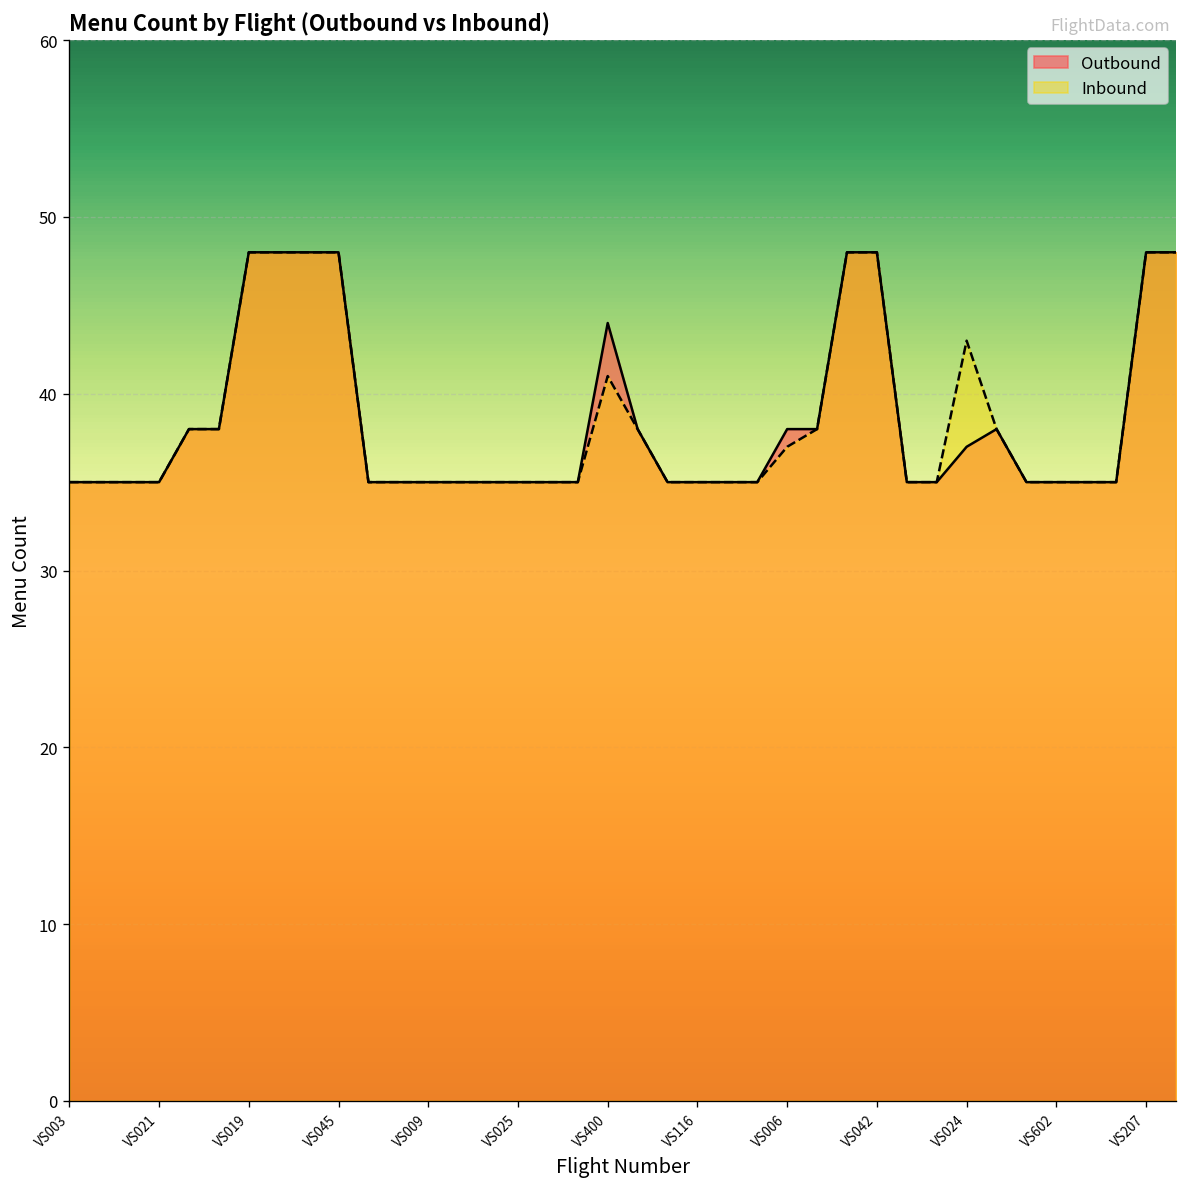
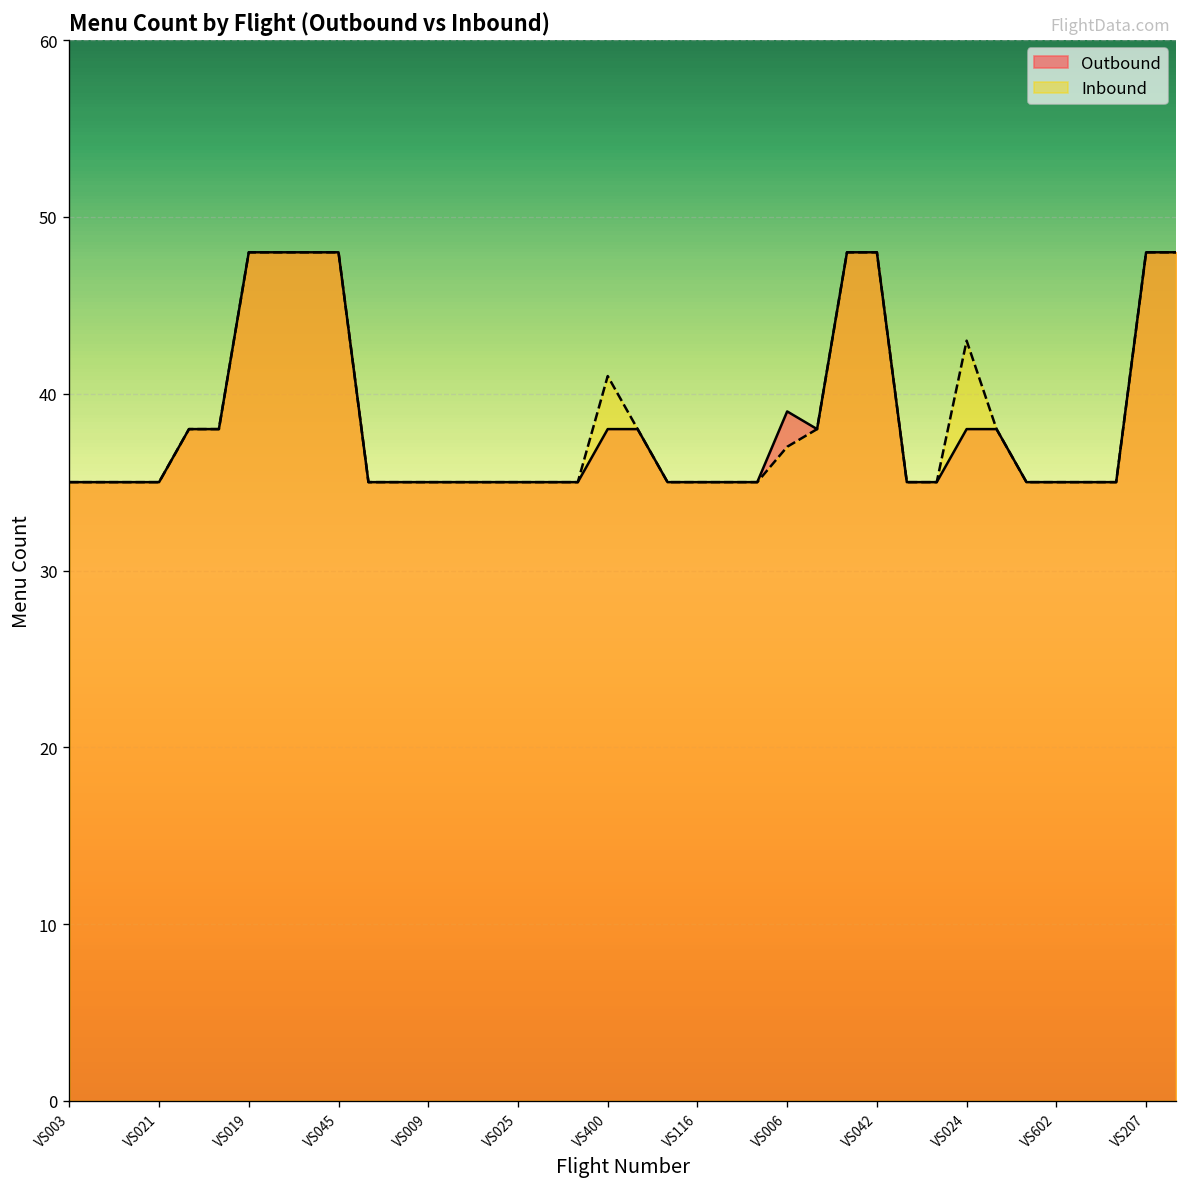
Outbound, VS400: 44 -> 38
Outbound, VS006: 38 -> 39
Outbound, VS024: 37 -> 38
